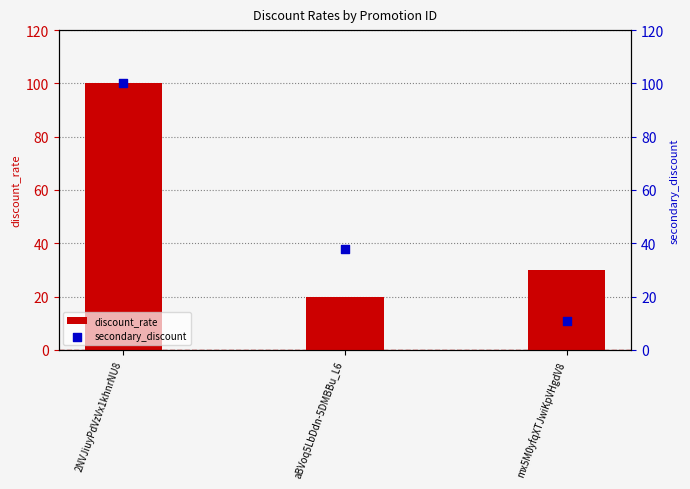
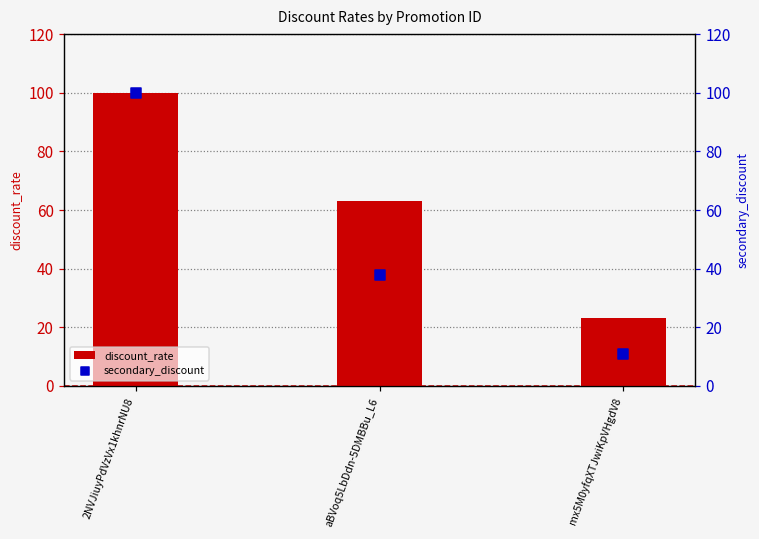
discount_rate, aBVoq5LbDdn-5DMBBu_L6: 20 -> 63
discount_rate, mx5M0yfqXTJwiKpVHgdV8: 30 -> 23
